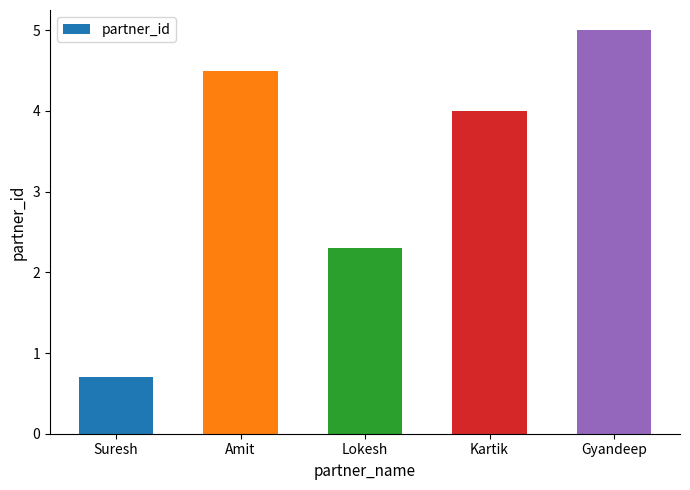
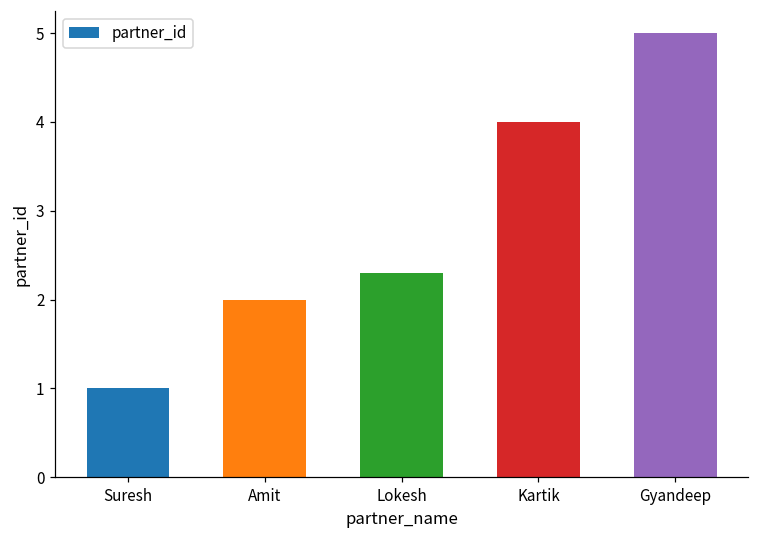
Suresh: 0.7 -> 1.0
Amit: 4.5 -> 2.0
